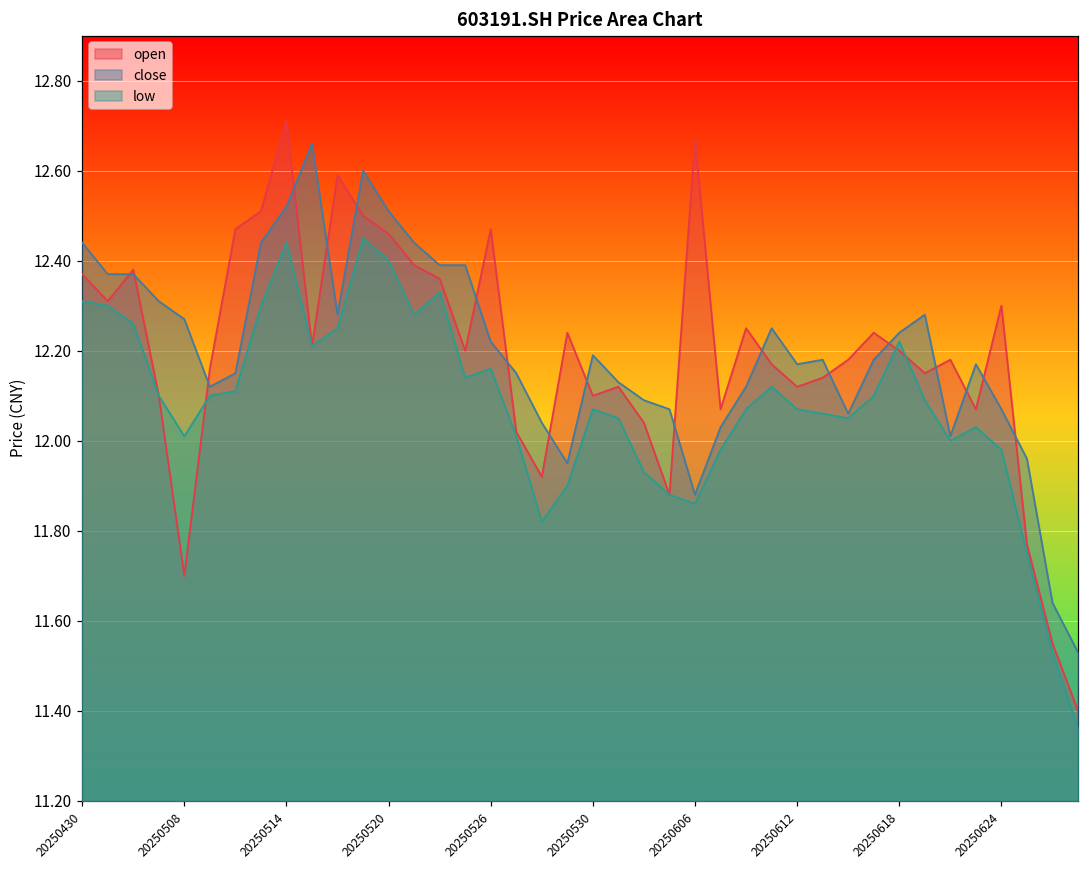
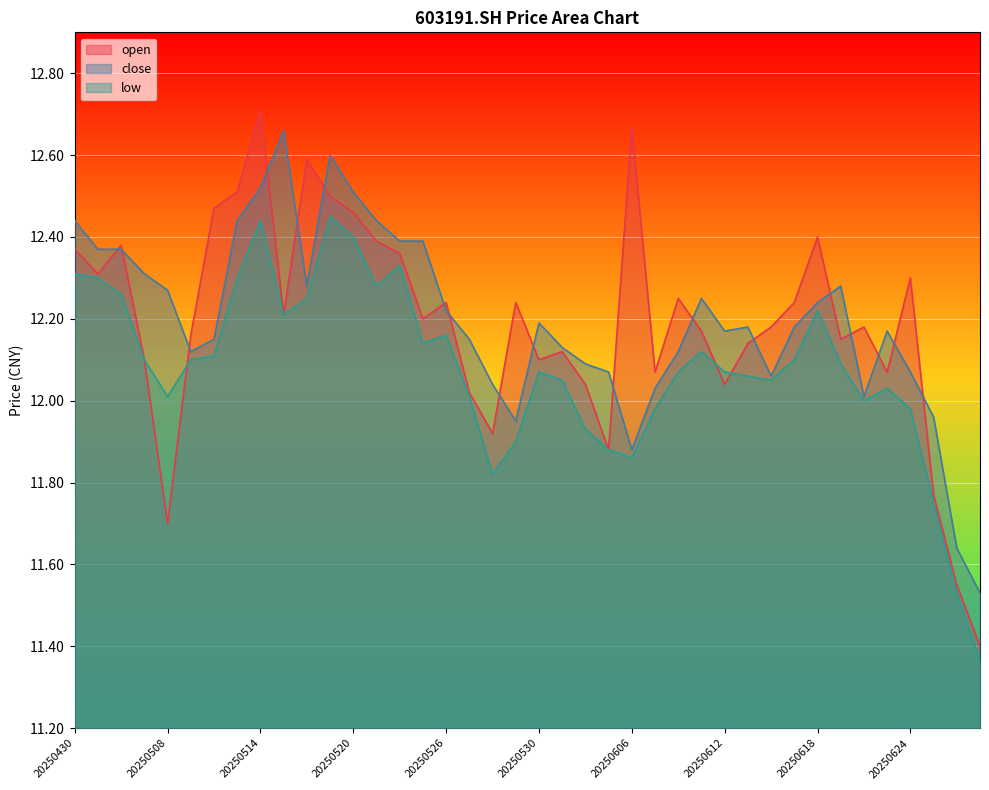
open, 20250526: 12.47 -> 12.24
open, 20250612: 12.12 -> 12.04
open, 20250618: 12.2 -> 12.4
